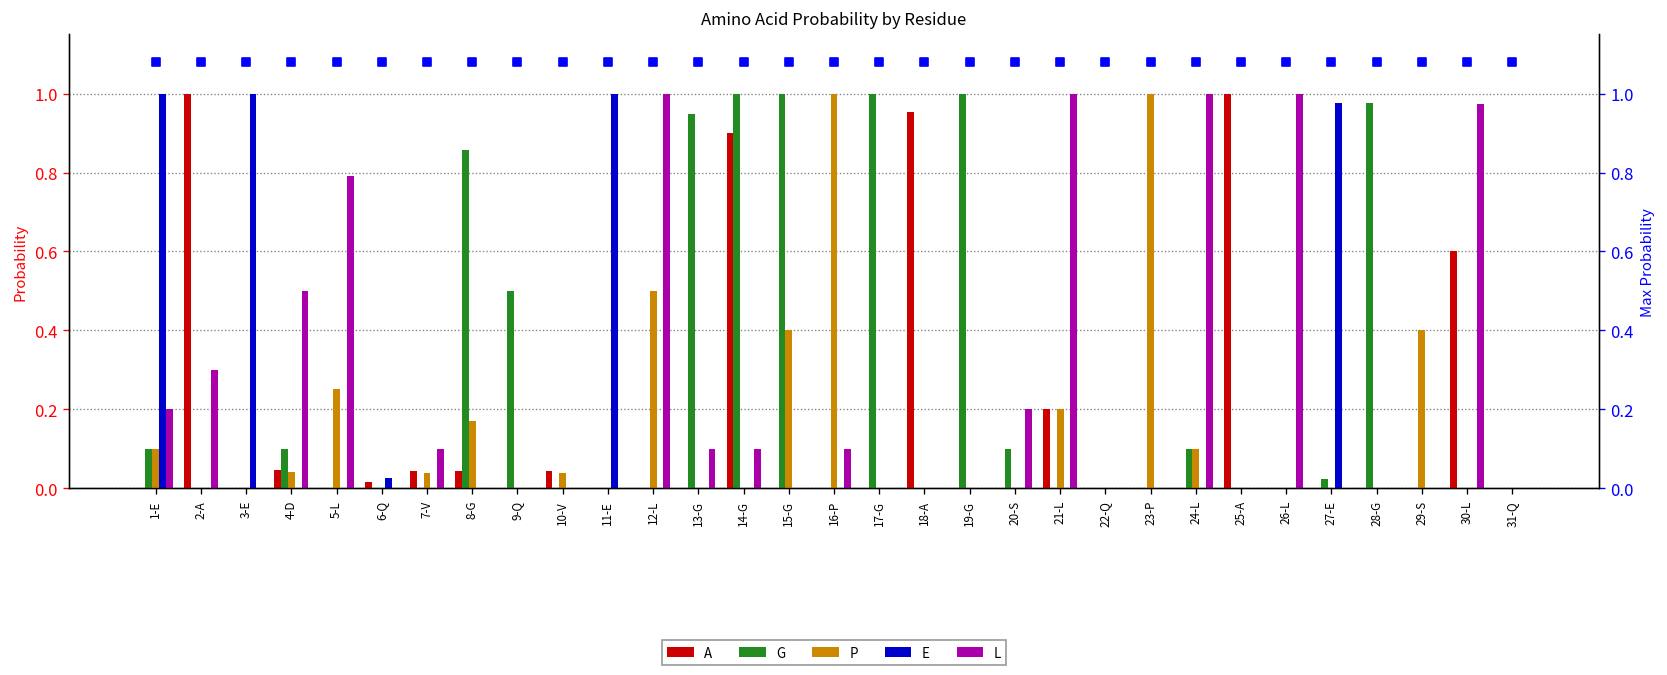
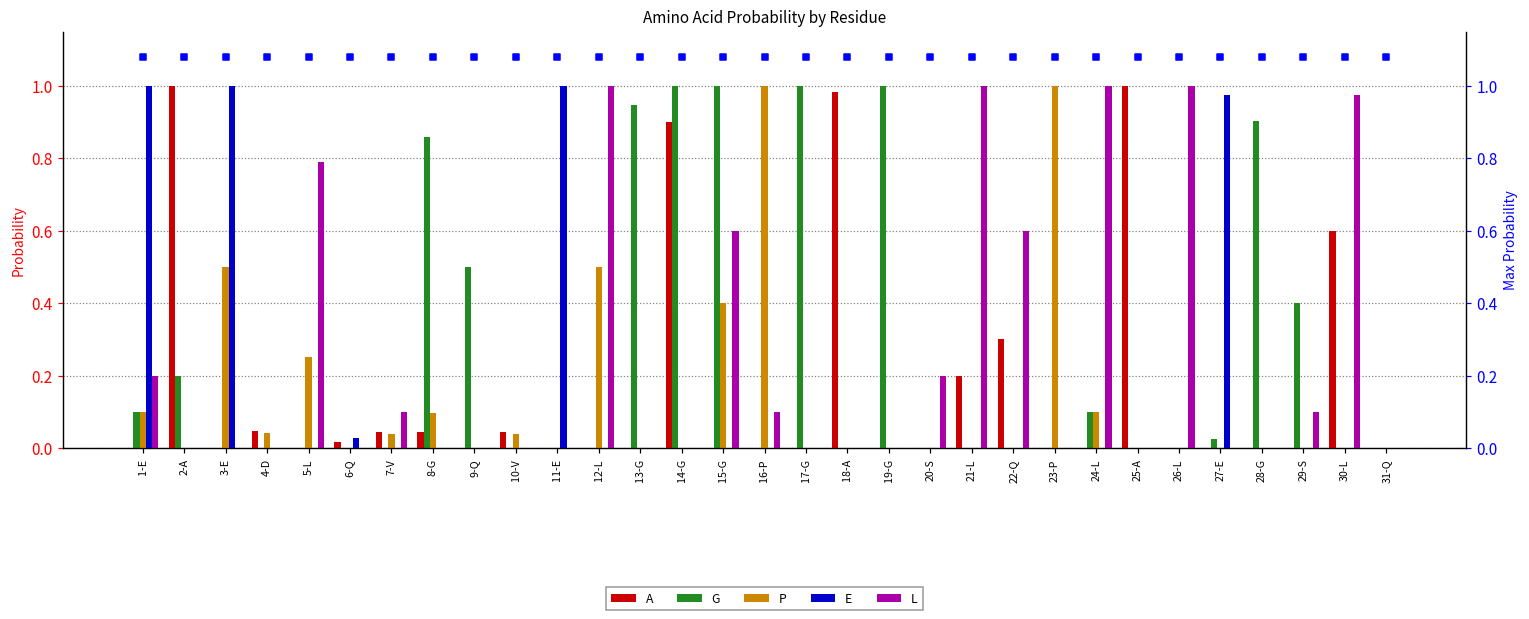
G, 2-A: 0.0 -> 0.2
L, 2-A: 0.3 -> 0.0
P, 3-E: 0.0 -> 0.5
G, 4-D: 0.1 -> 0.0
L, 4-D: 0.5 -> 0.0
P, 8-G: 0.17 -> 0.10
L, 13-G: 0.1 -> 0.0
L, 14-G: 0.1 -> 0.0
L, 15-G: 0.0 -> 0.6
A, 18-A: 0.95 -> 0.98
G, 20-S: 0.1 -> 0.0
P, 21-L: 0.2 -> 0.0
A, 22-Q: 0.0 -> 0.3
L, 22-Q: 0.0 -> 0.6
G, 28-G: 0.97 -> 0.90
G, 29-S: 0.0 -> 0.4
P, 29-S: 0.4 -> 0.0
L, 29-S: 0.0 -> 0.1
